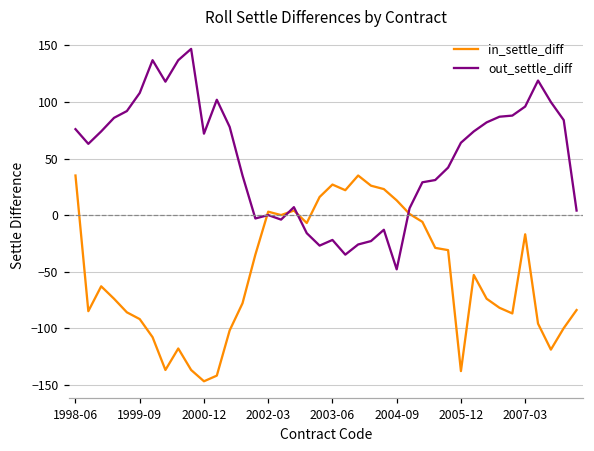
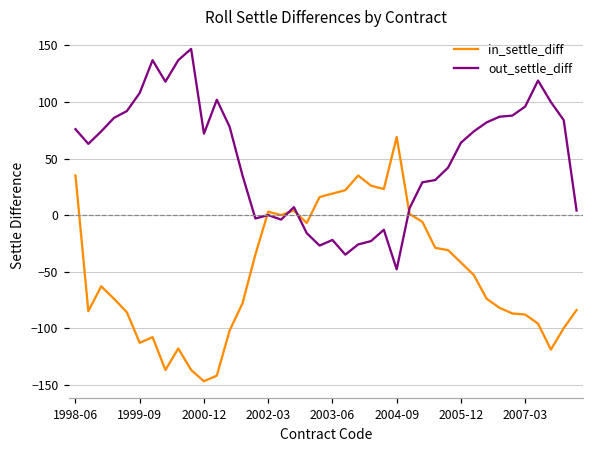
in_settle_diff, 1999-09: -92 -> -113
in_settle_diff, 2003-06: 27 -> 19
in_settle_diff, 2004-09: 13 -> 69
in_settle_diff, 2005-12: -138 -> -42
in_settle_diff, 2007-03: -17 -> -88
